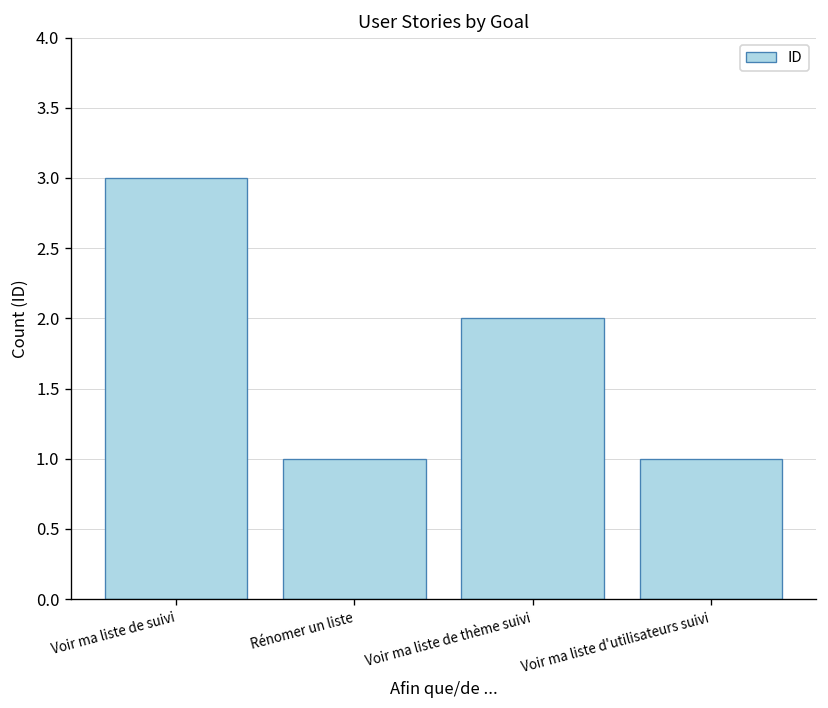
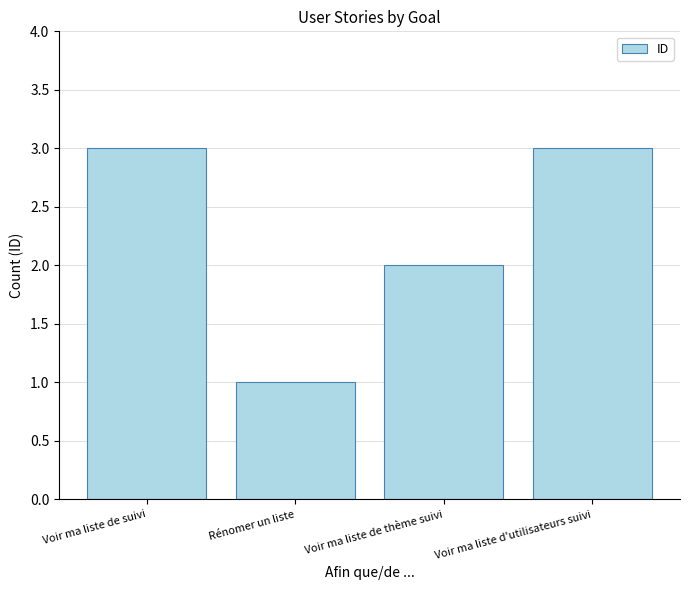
Voir ma liste d'utilisateurs suivi: 1 -> 3
